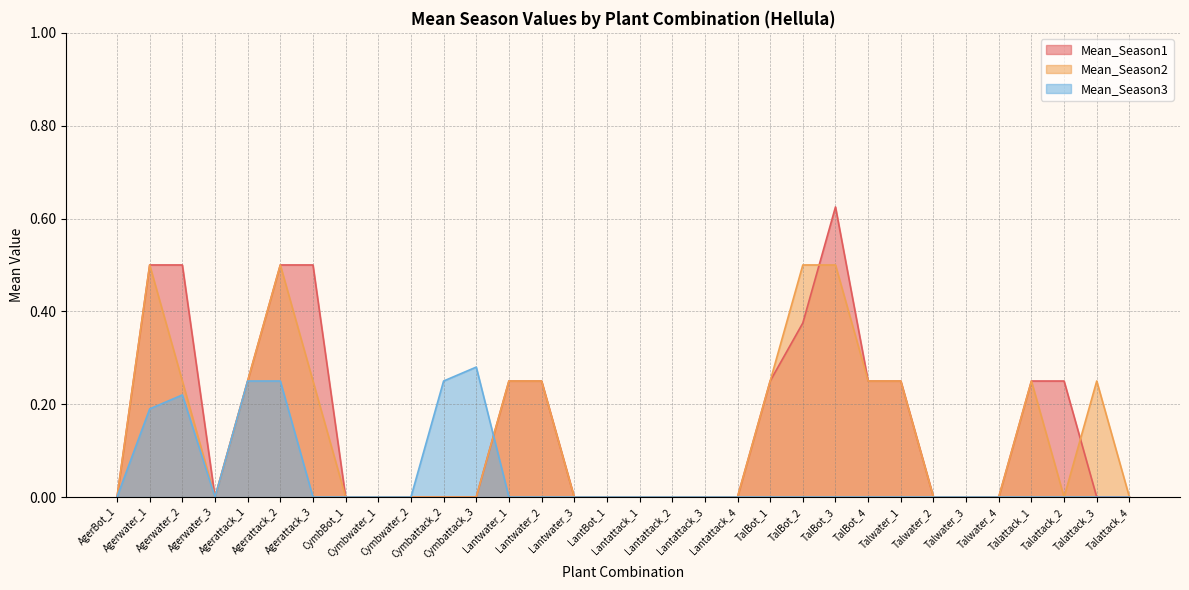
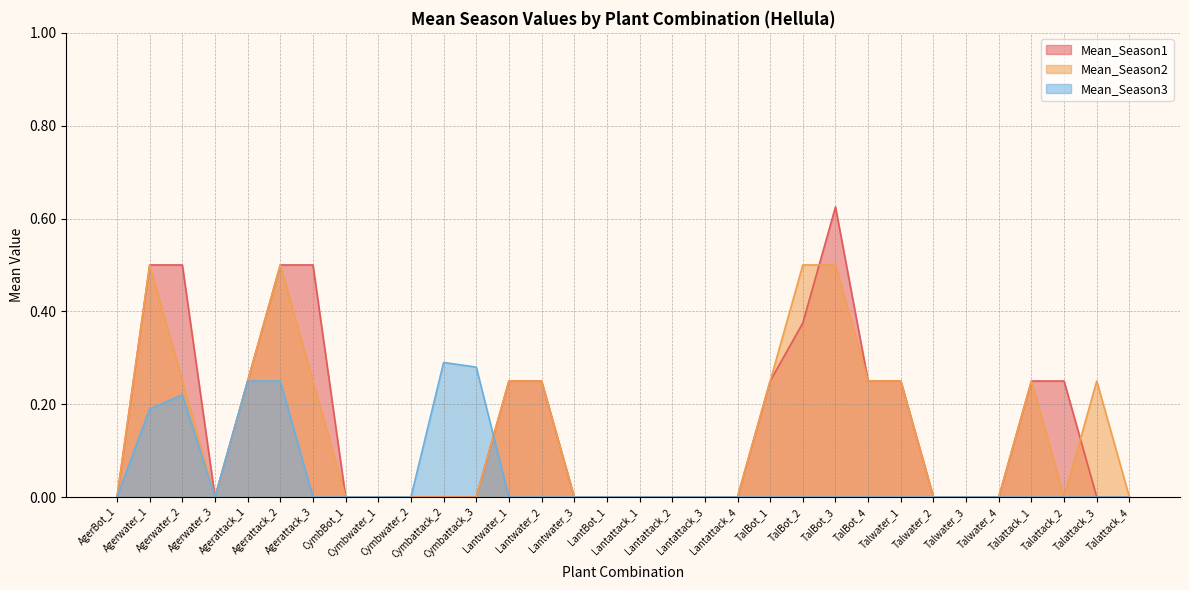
Mean_Season3, Cymbattack_2: 0.25 -> 0.29
